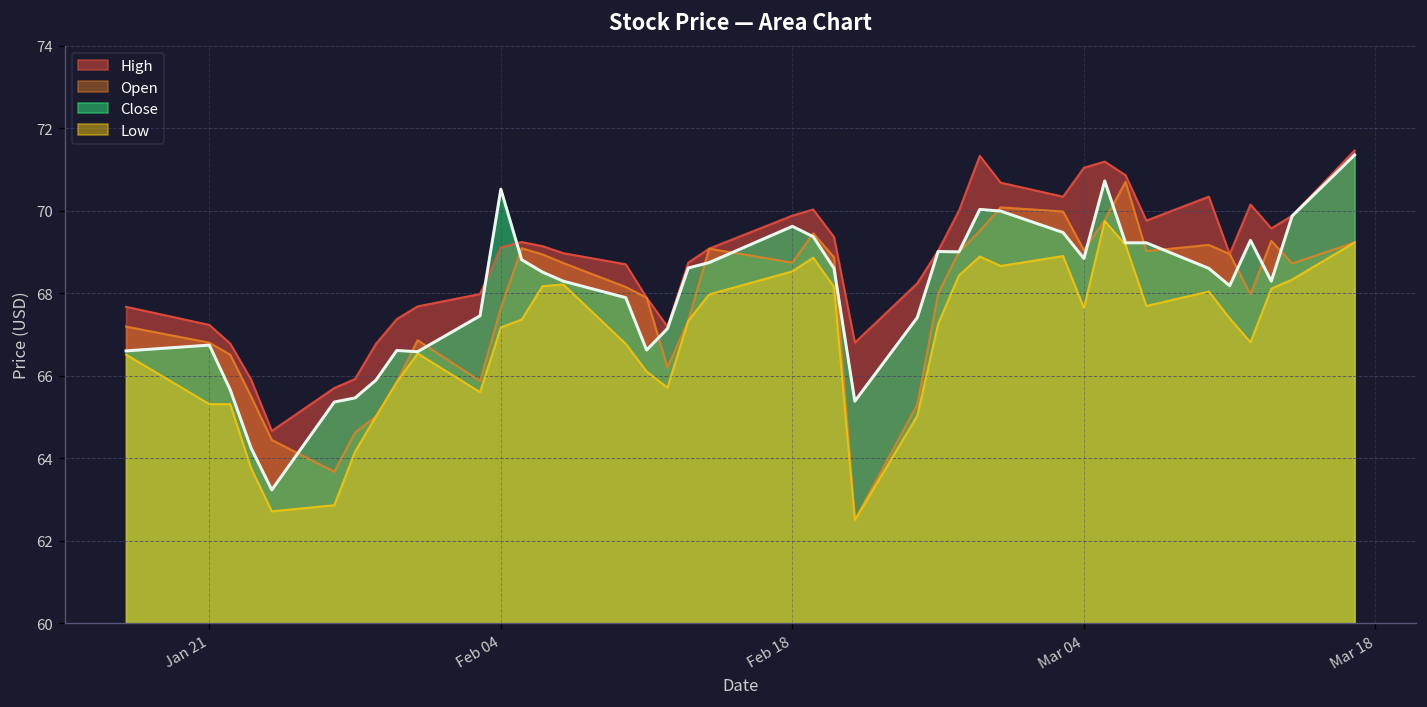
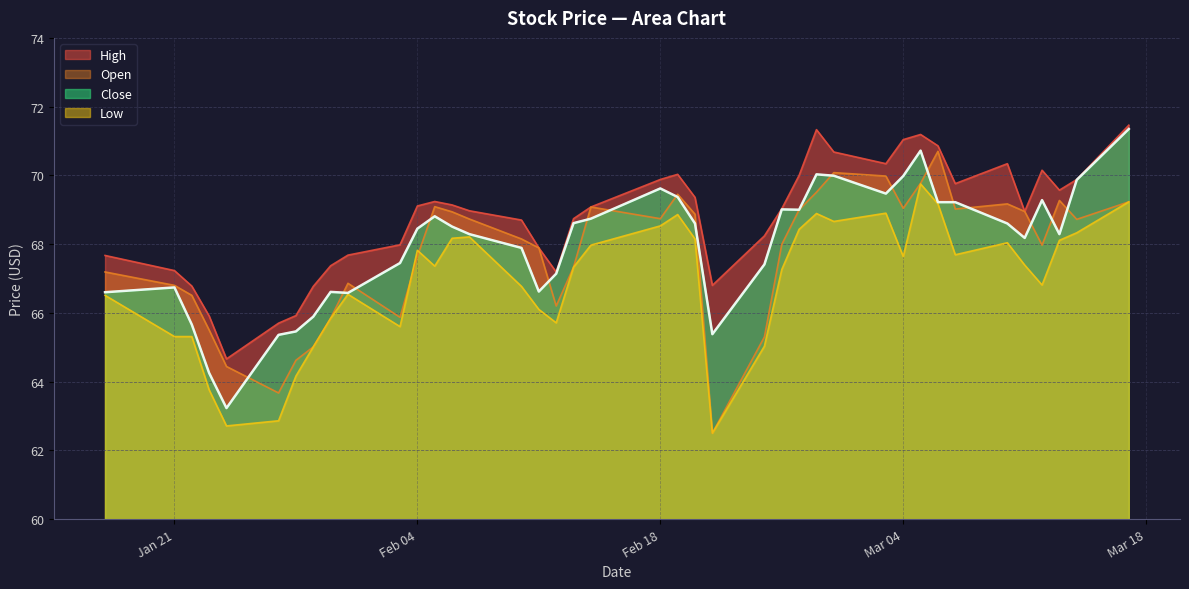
Close, Feb 04: 70.5 -> 68.5
Low, Feb 04: 67.2 -> 67.8
Close, Mar 04: 68.8 -> 70.0
